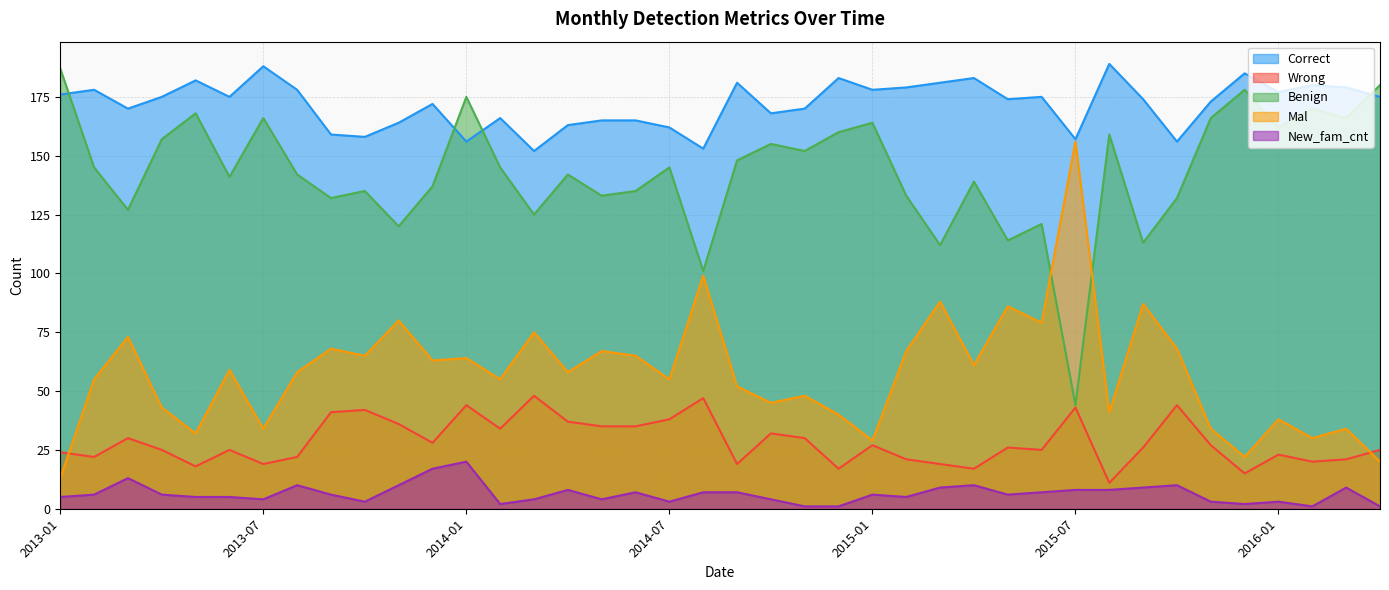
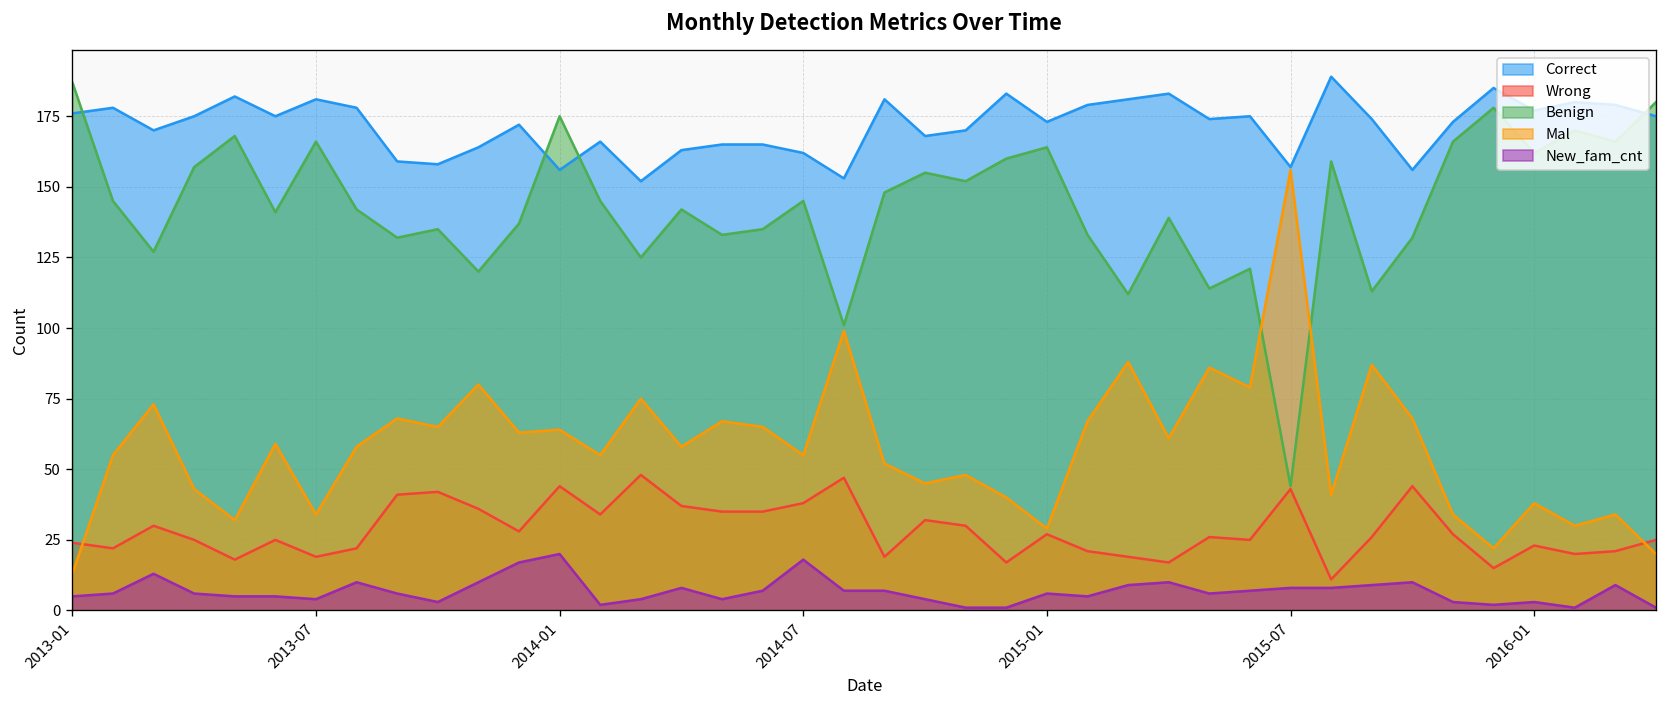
Correct, 2013-07: 188 -> 181
New_fam_cnt, 2014-07: 3 -> 18
Correct, 2015-01: 178 -> 173
